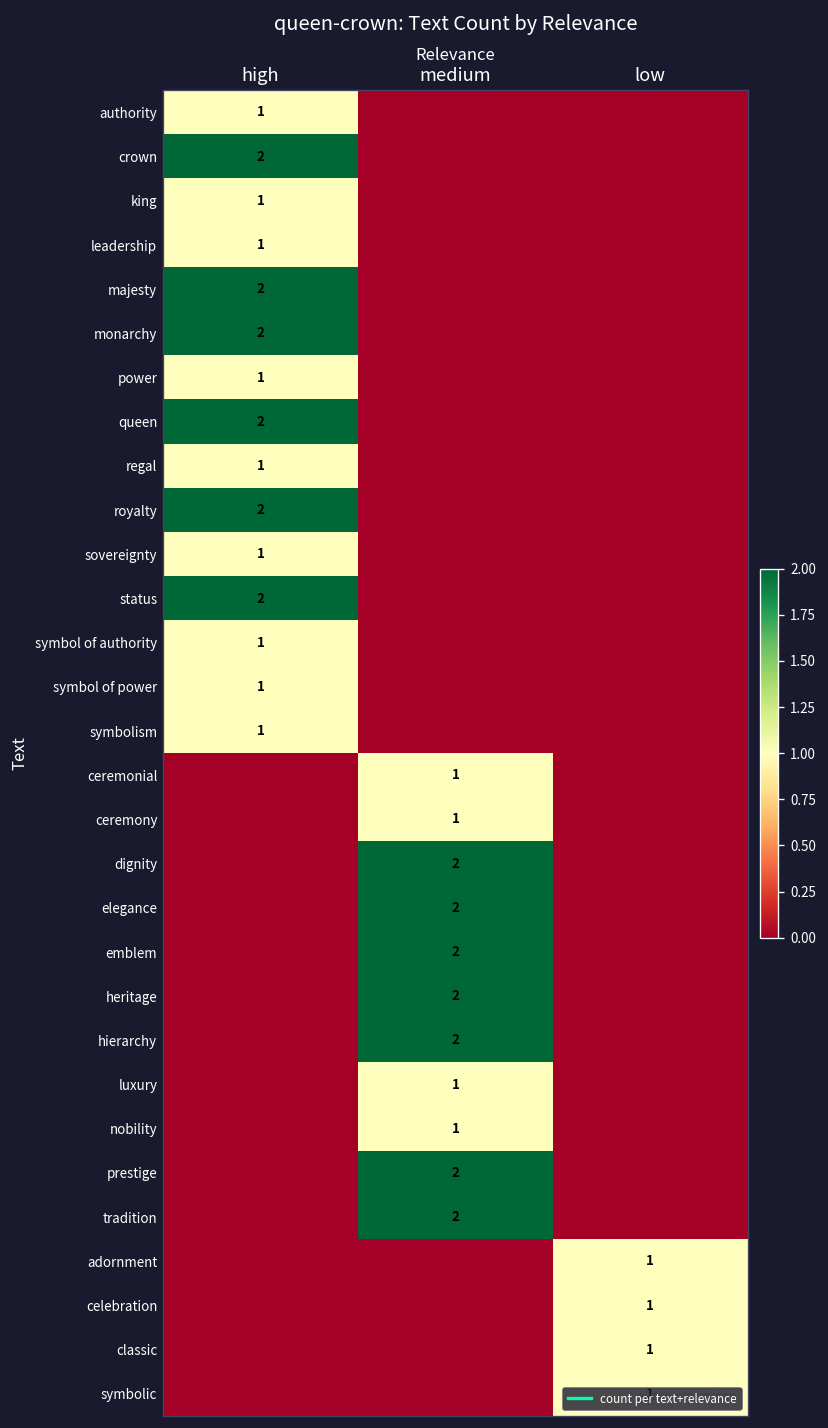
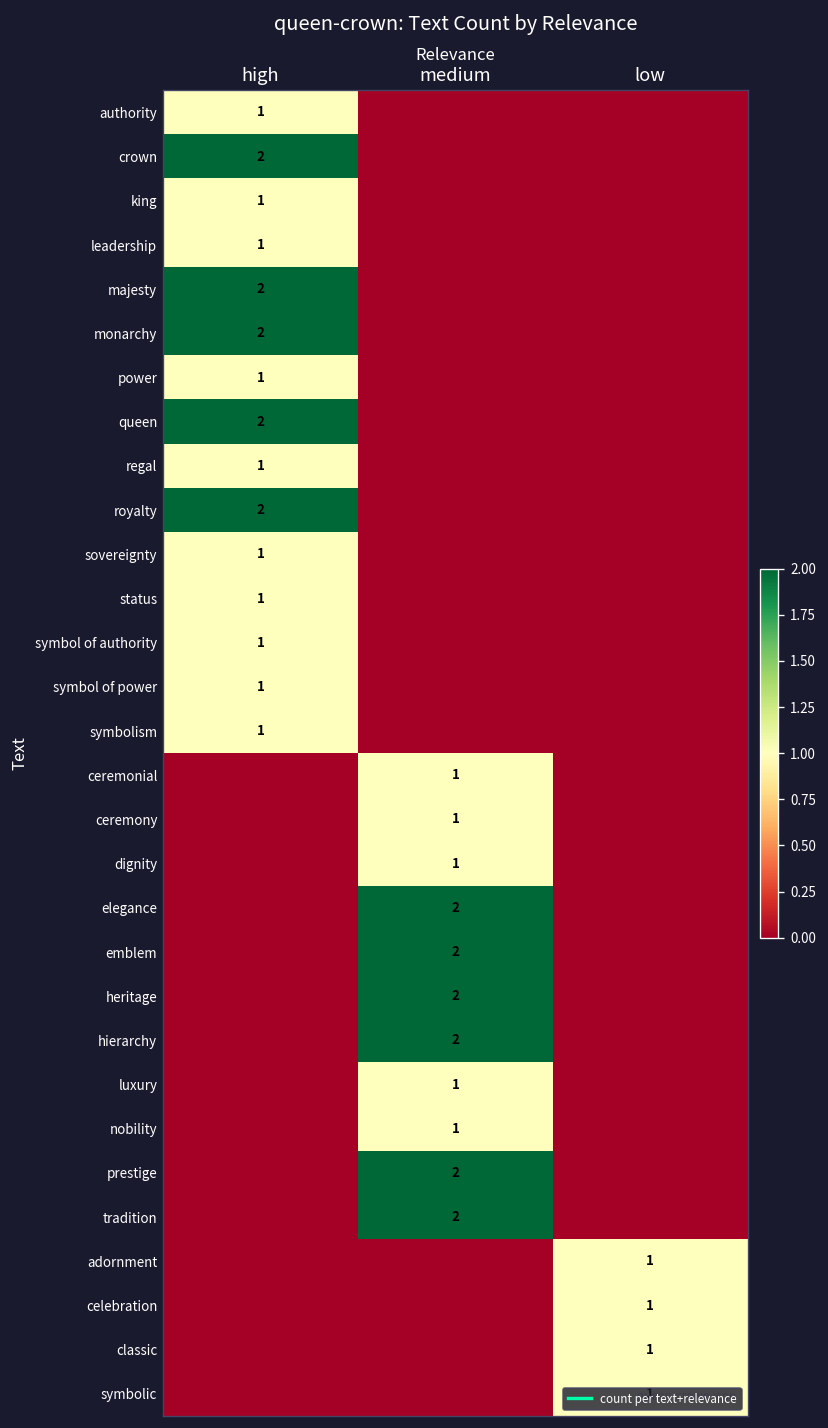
status, high: 2 -> 1
dignity, medium: 2 -> 1
